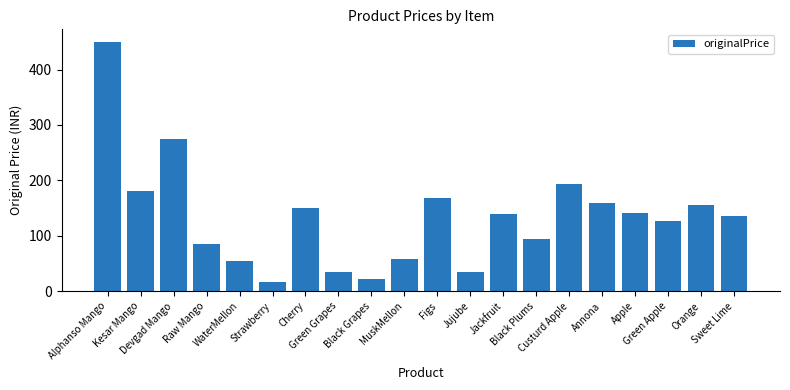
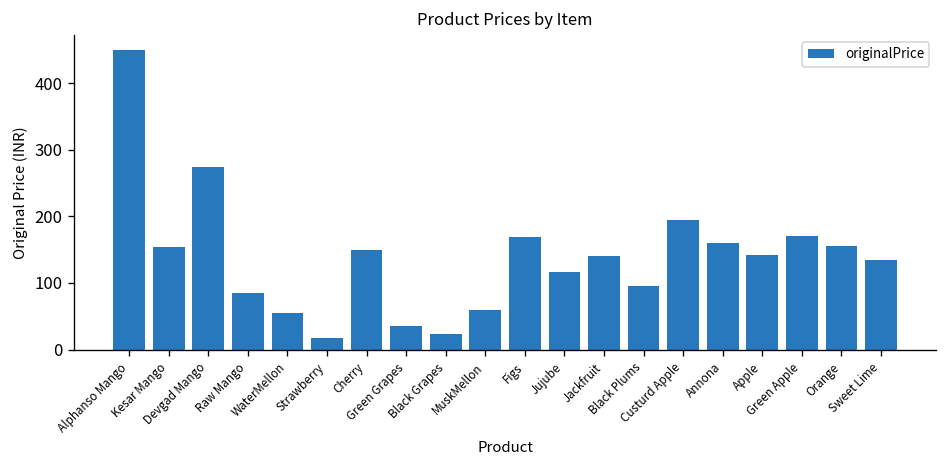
Kesar Mango: 180 -> 150
Jujube: 40 -> 120
Green Apple: 130 -> 170
